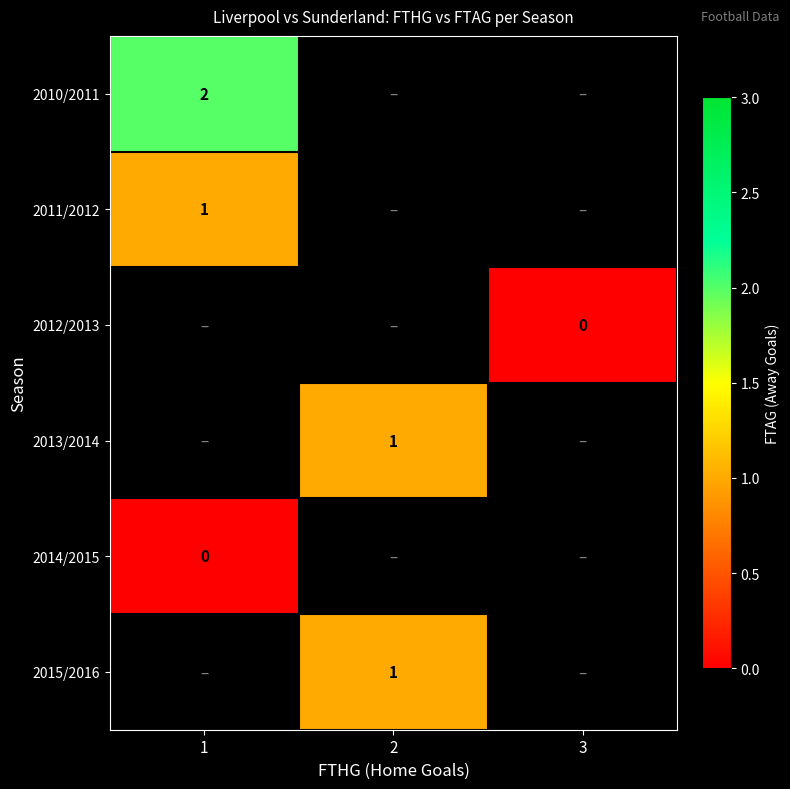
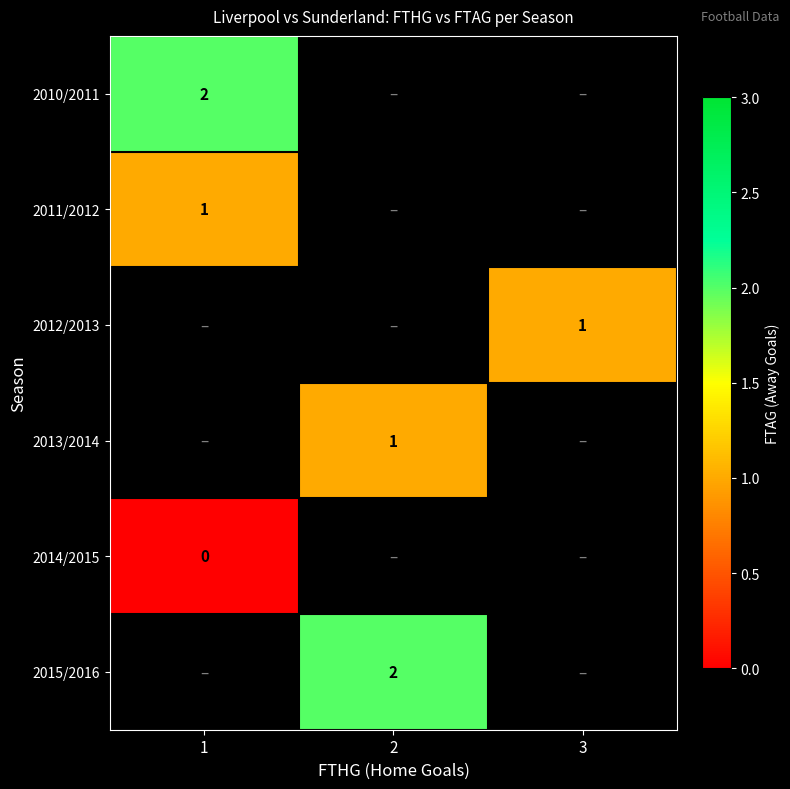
2012/2013, 3: 0 -> 1
2015/2016, 2: 1 -> 2
